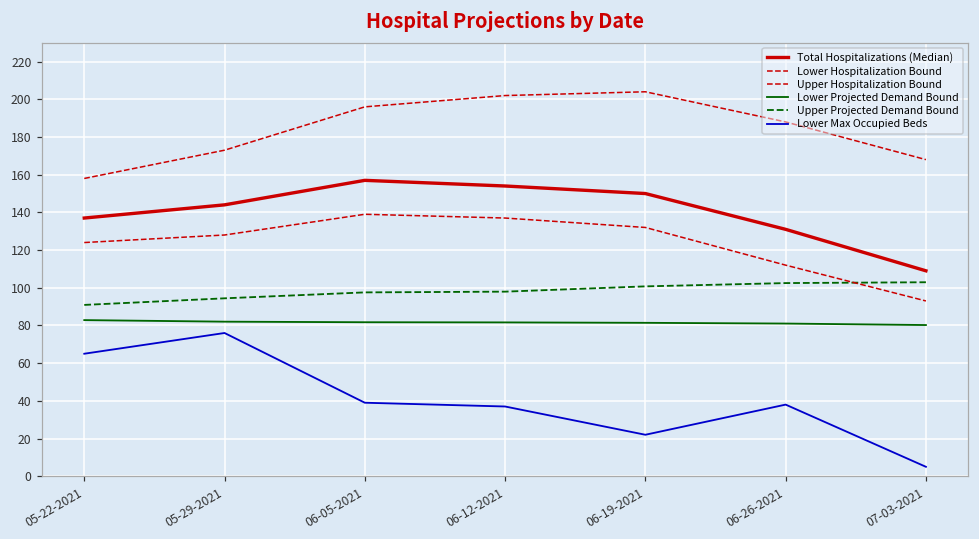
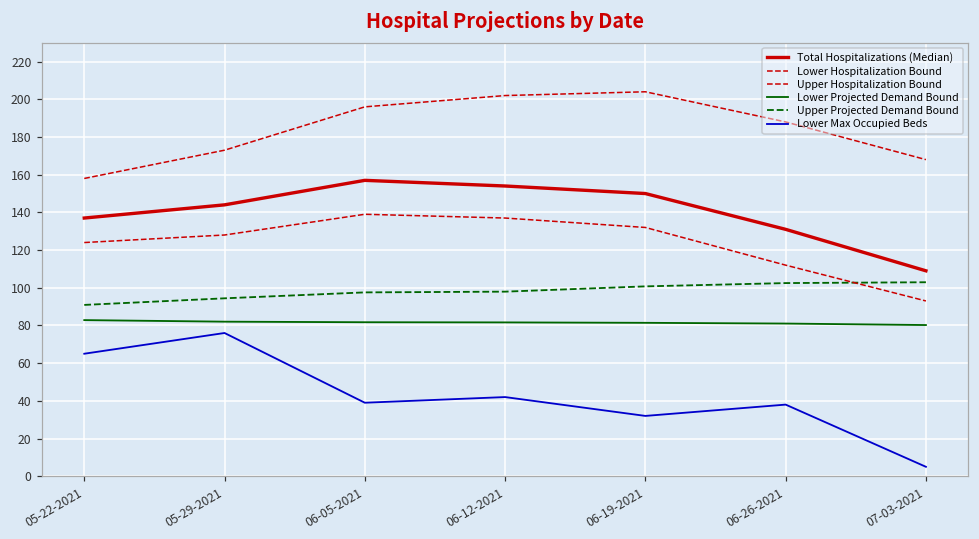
Lower Max Occupied Beds, 06-12-2021: 37 -> 42
Lower Max Occupied Beds, 06-19-2021: 22 -> 32
